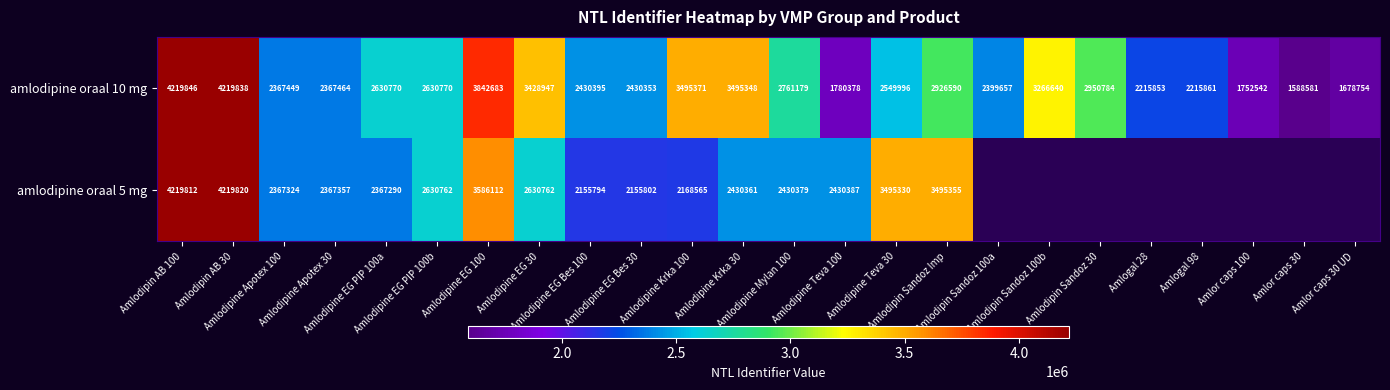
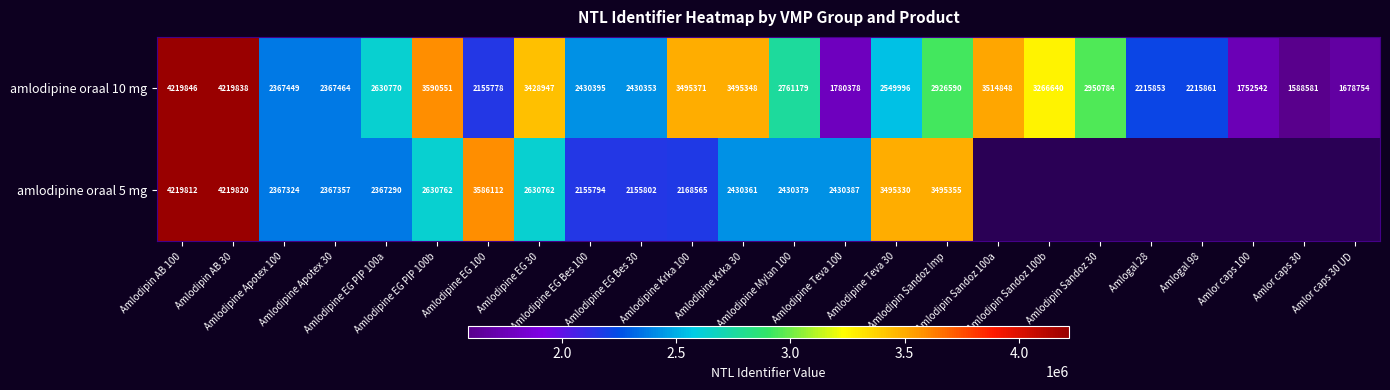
amlodipine oraal 10 mg, Amlodipine EG PIP 100b: 2630770 -> 3590551
amlodipine oraal 10 mg, Amlodipine EG 100: 3842683 -> 2155778
amlodipine oraal 10 mg, Amlodipin Sandoz 100a: 2399657 -> 3514848
